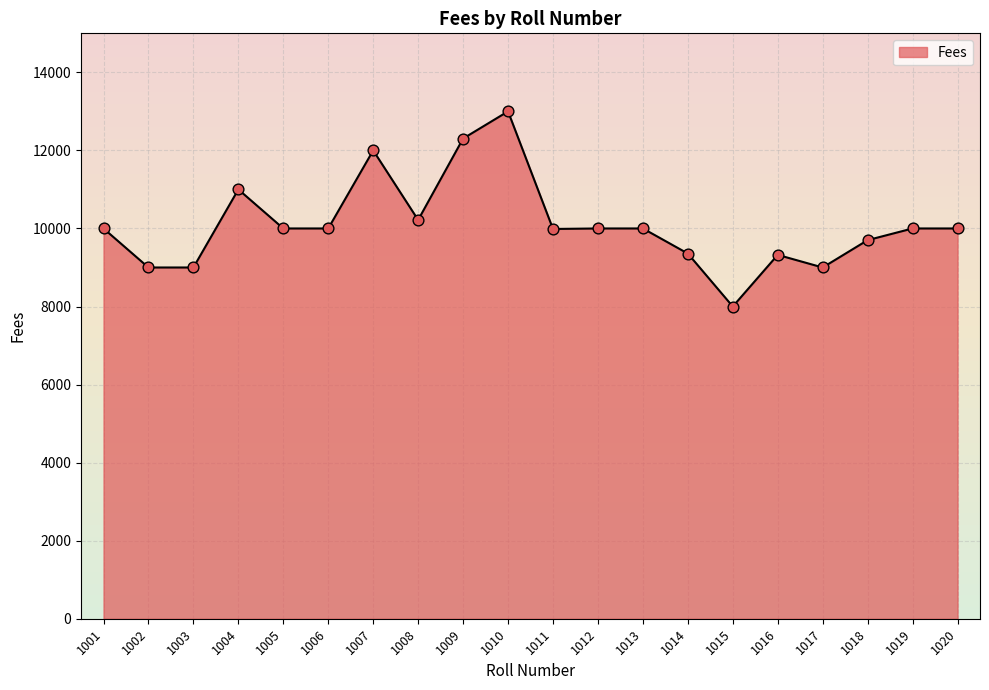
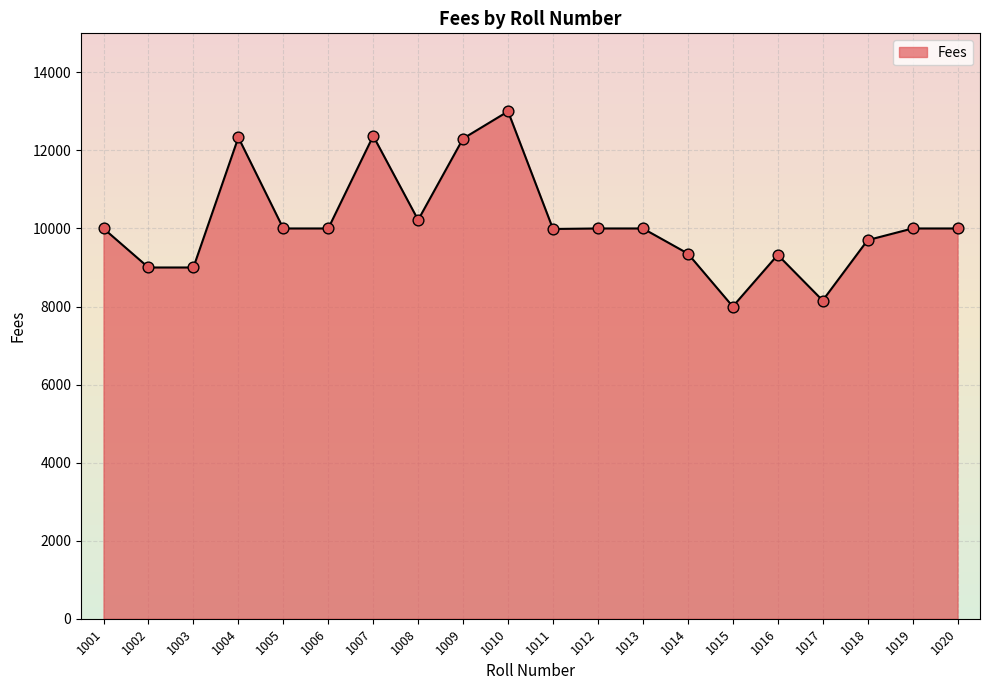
1004: 11000 -> 12300
1007: 12000 -> 12400
1017: 9000 -> 8200
